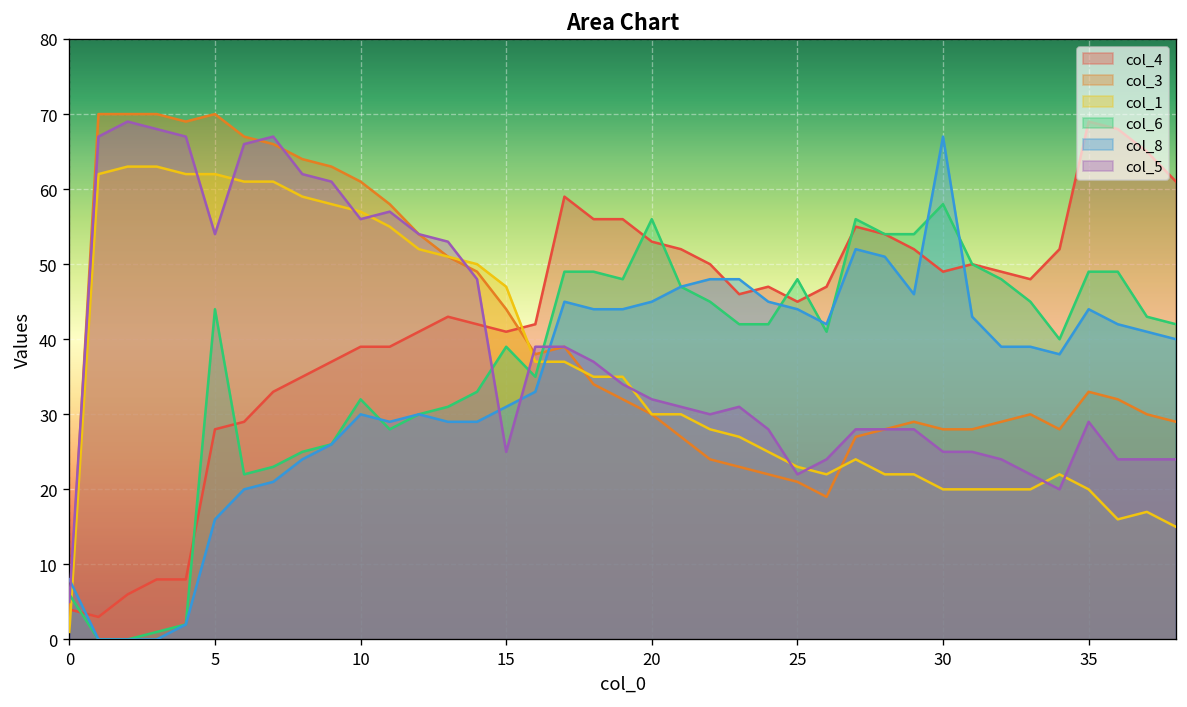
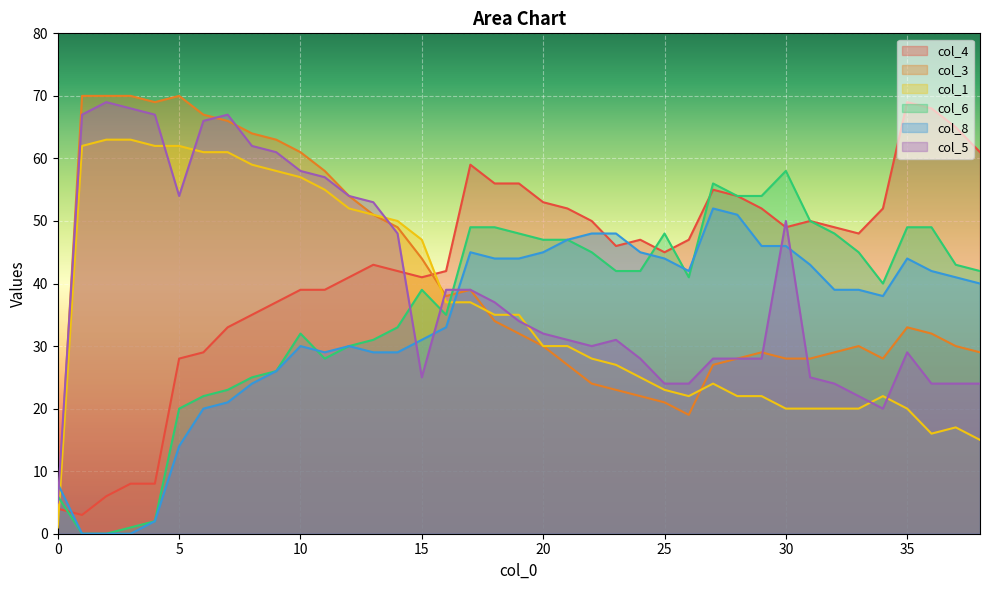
col_6, 5: 44 -> 20
col_8, 5: 16 -> 14
col_5, 10: 56 -> 58
col_6, 20: 56 -> 47
col_5, 25: 22 -> 24
col_8, 30: 67 -> 46
col_5, 30: 25 -> 50
